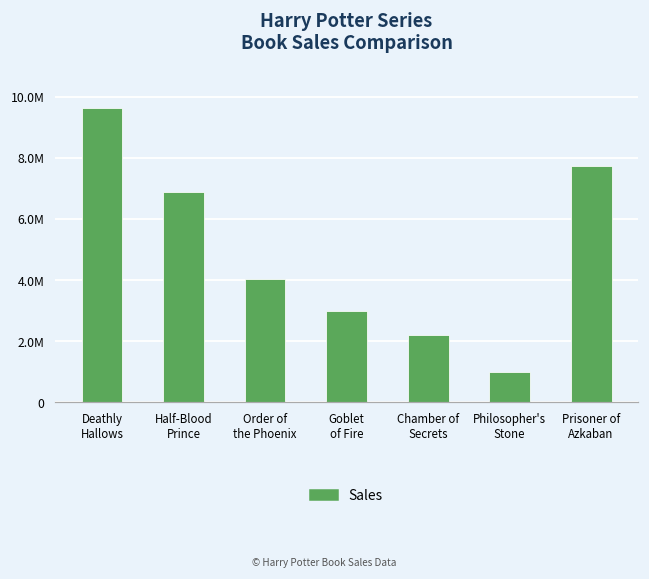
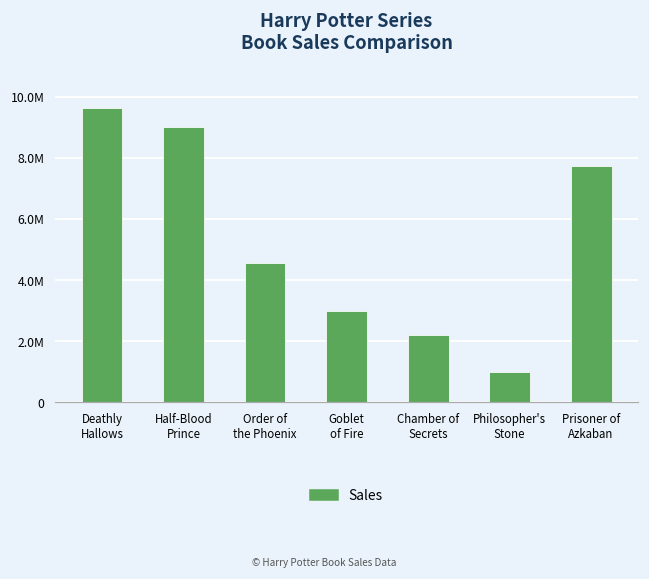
Half-Blood Prince: 6900000 -> 9000000
Order of the Phoenix: 4000000 -> 4500000
